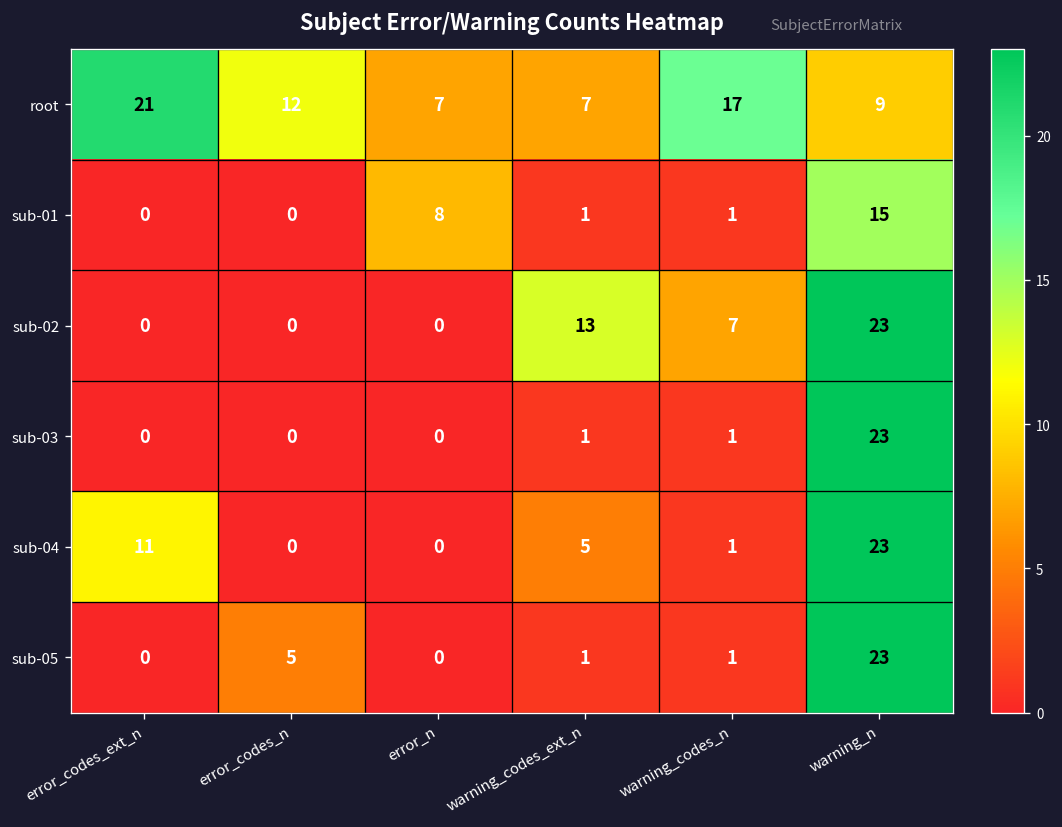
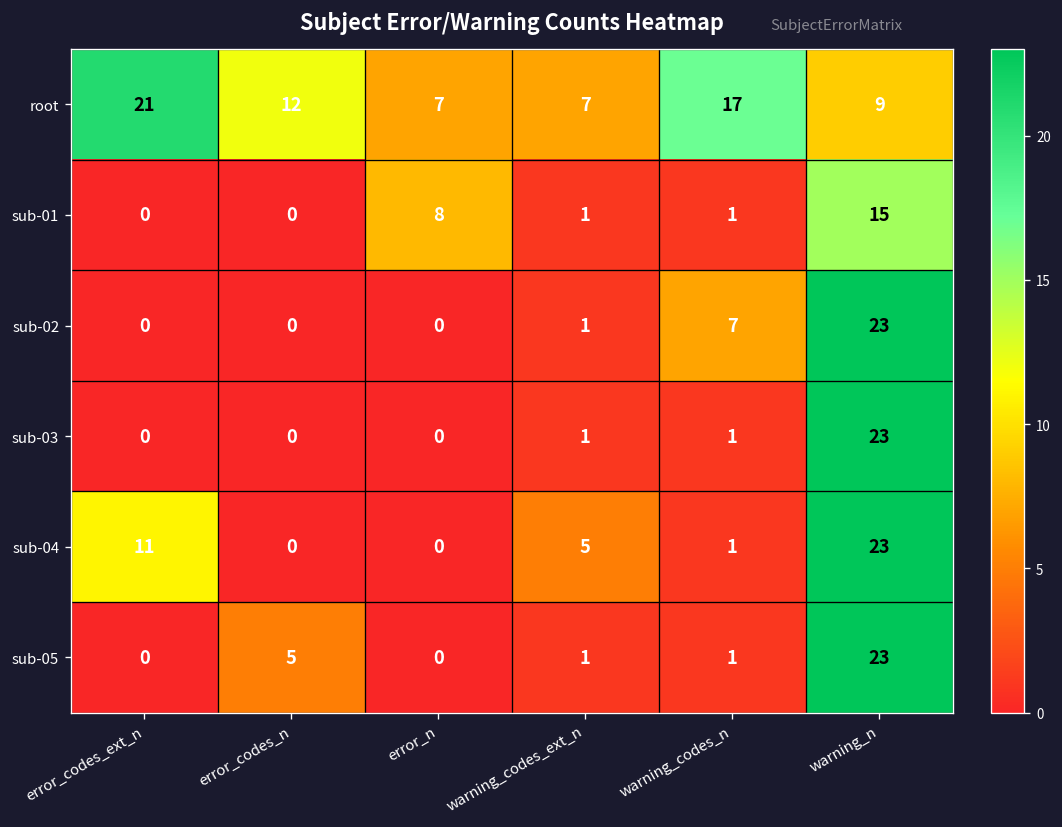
sub-02, warning_codes_ext_n: 13 -> 1
